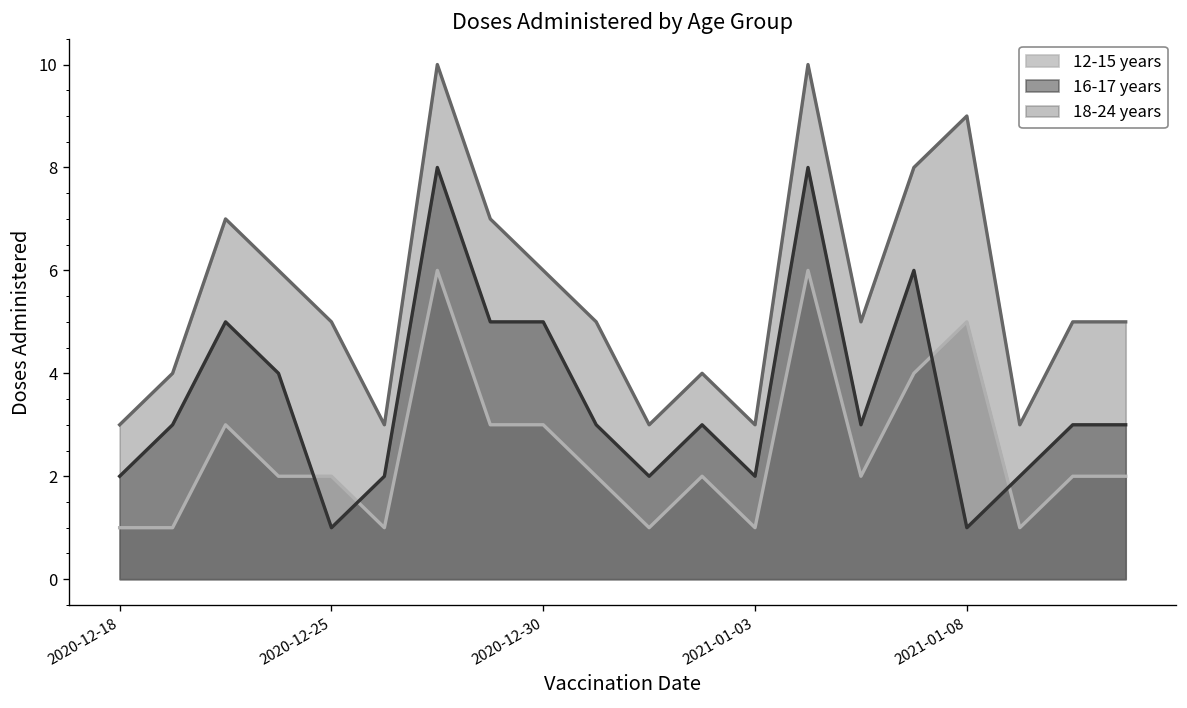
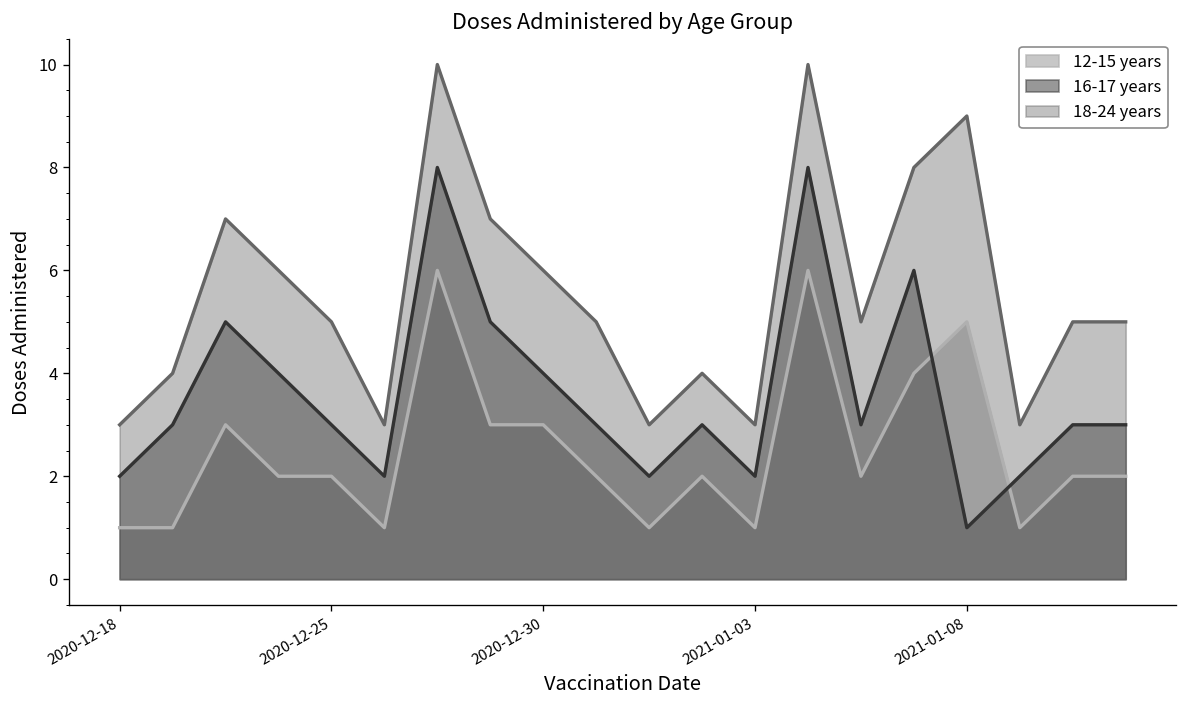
16-17 years, 2020-12-25: 1 -> 3
16-17 years, 2020-12-30: 5 -> 4
